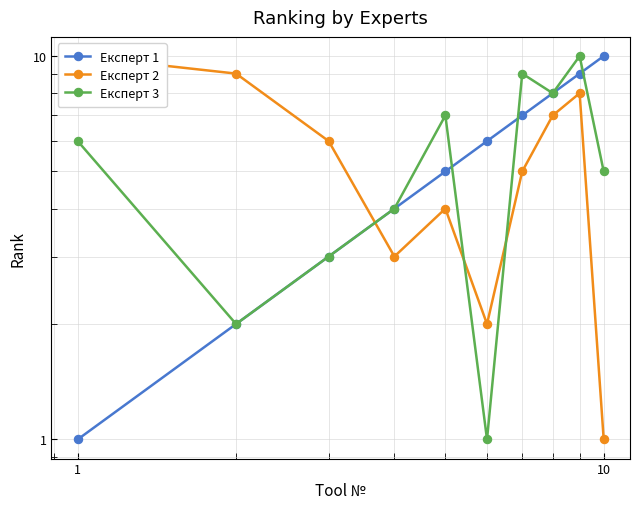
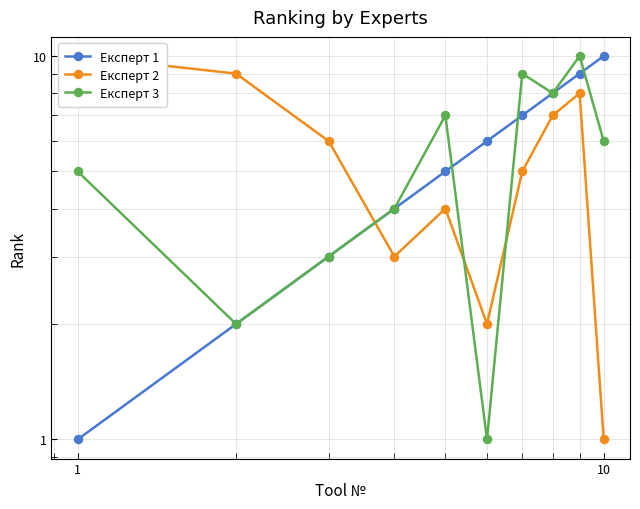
Експерт 3, 1: 6 -> 5
Експерт 3, 10: 5 -> 6
